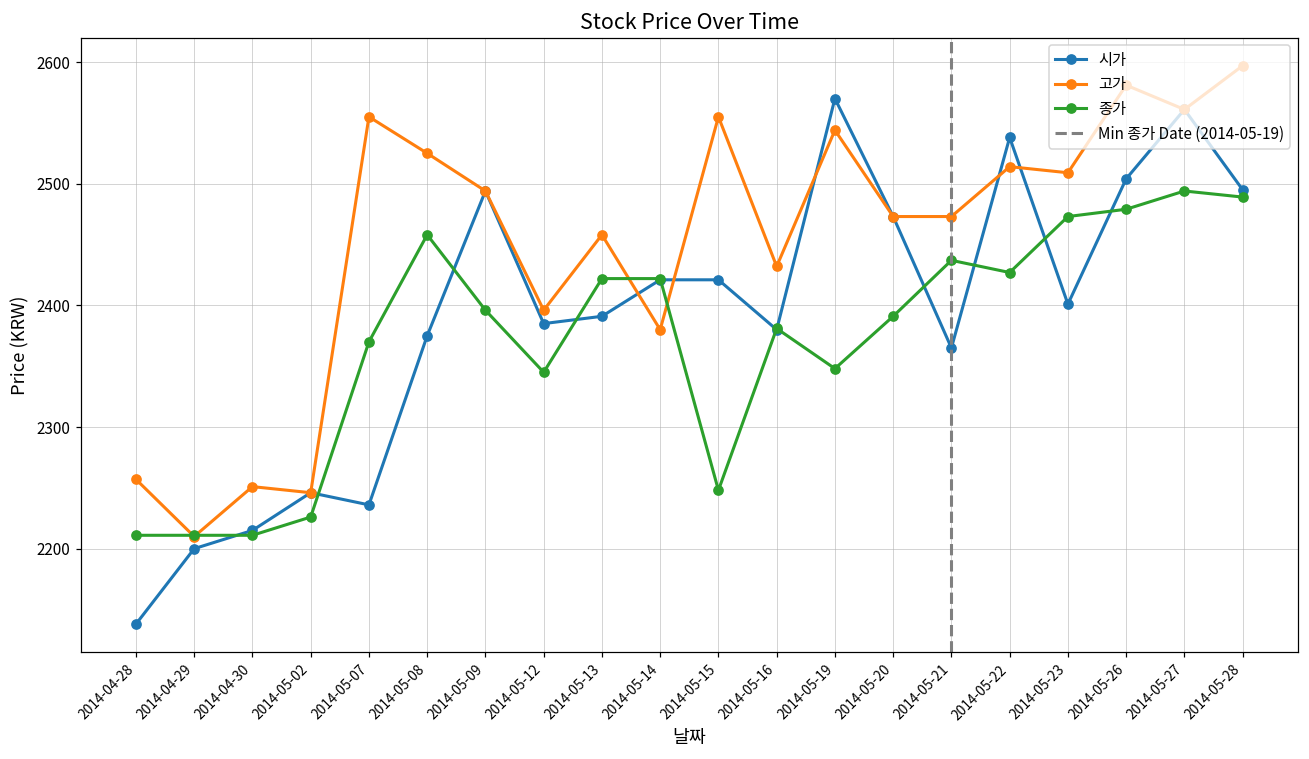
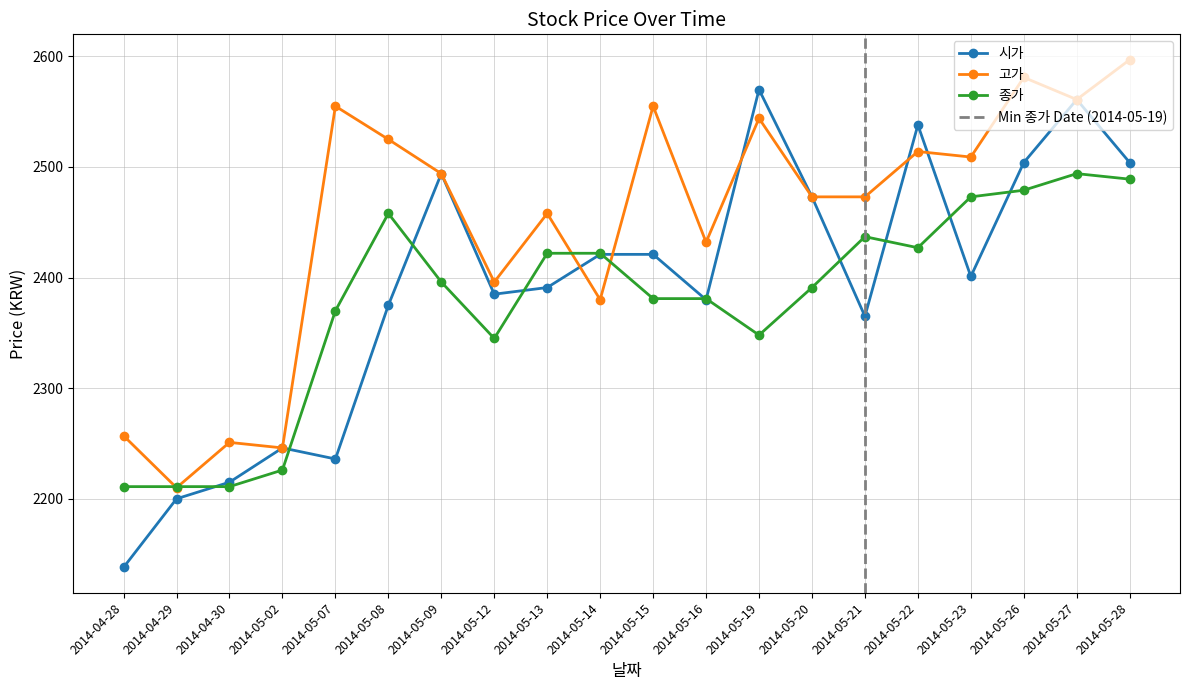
종가, 2014-05-15: 2248 -> 2381
시가, 2014-05-28: 2495 -> 2504
